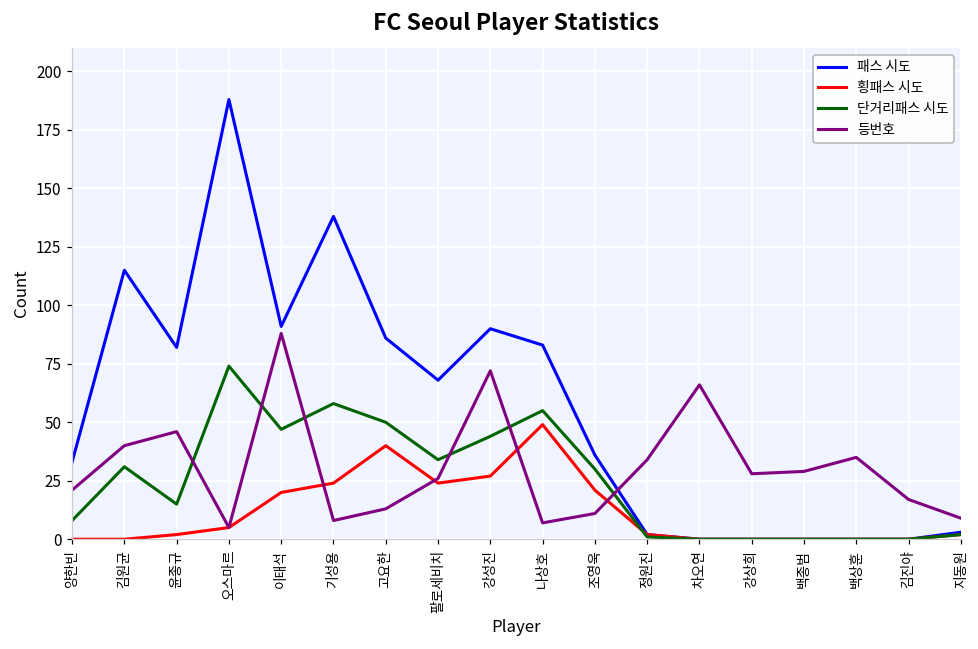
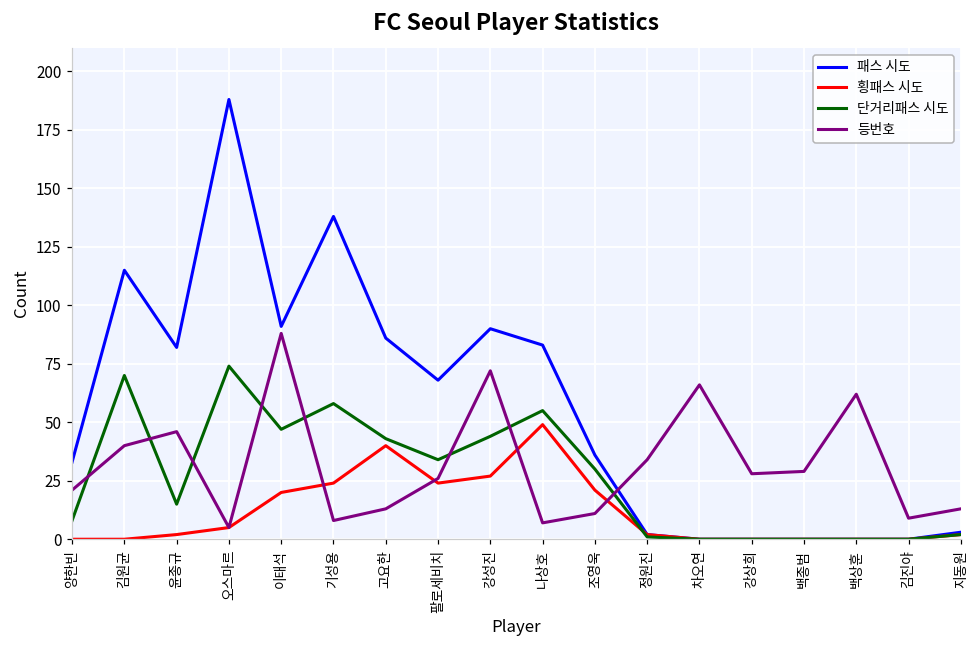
단거리패스 시도, 김원균: 31 -> 70
단거리패스 시도, 고요한: 50 -> 43
등번호, 백상훈: 35 -> 62
등번호, 김진야: 17 -> 9
등번호, 지동원: 9 -> 13
